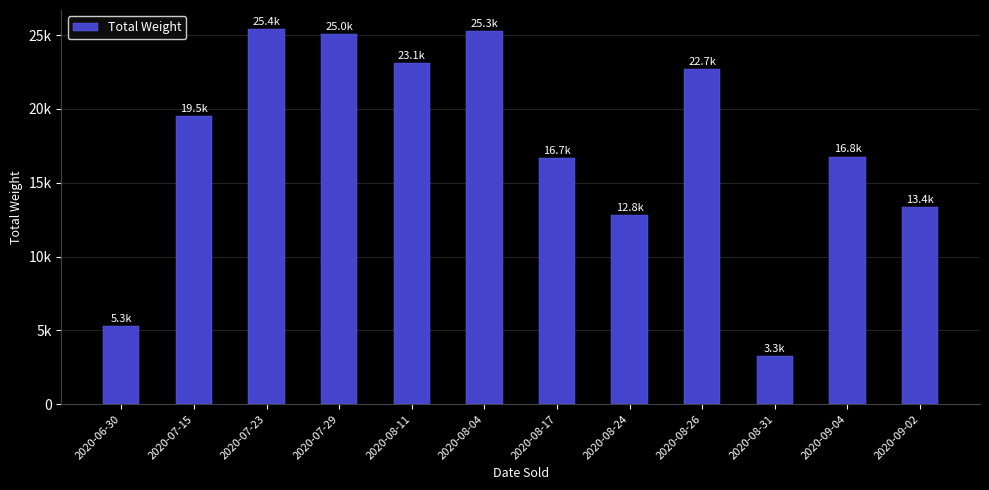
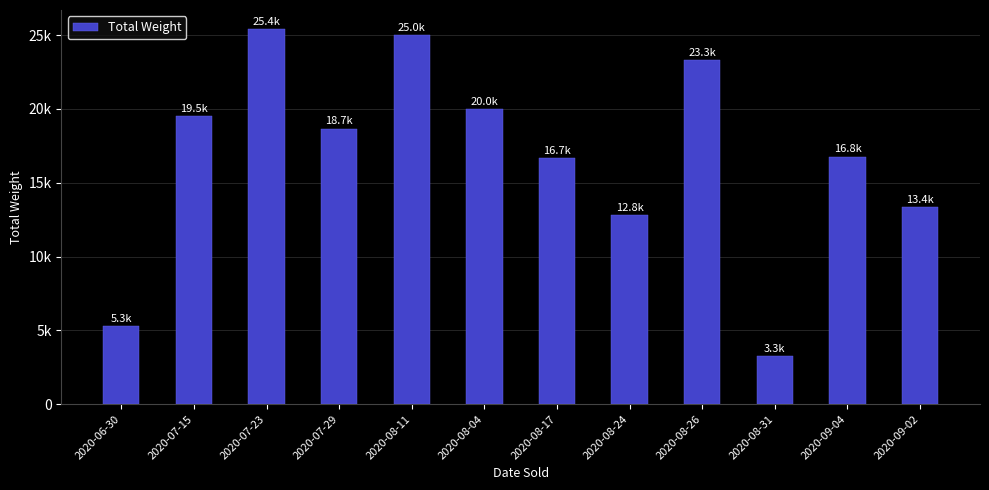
2020-07-29: 25.0k -> 18.7k
2020-08-11: 23.1k -> 25.0k
2020-08-04: 25.3k -> 20.0k
2020-08-26: 22.7k -> 23.3k
